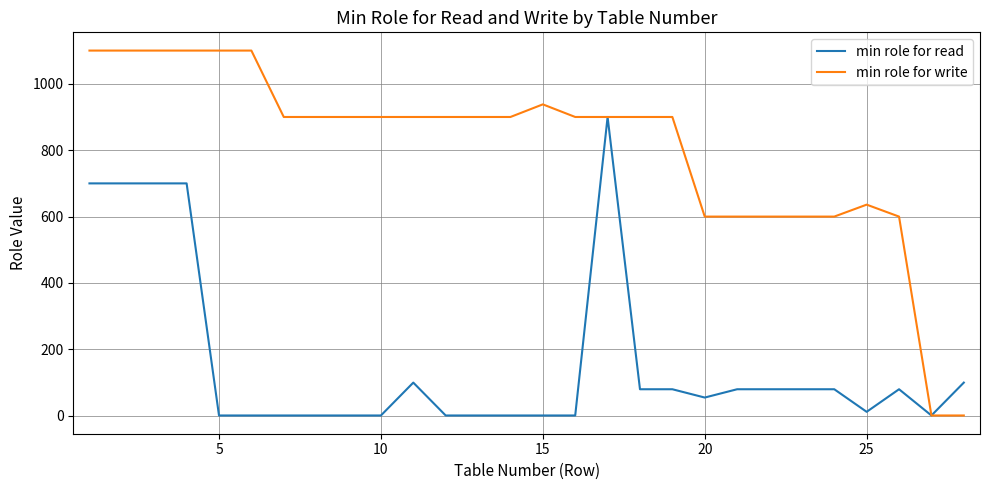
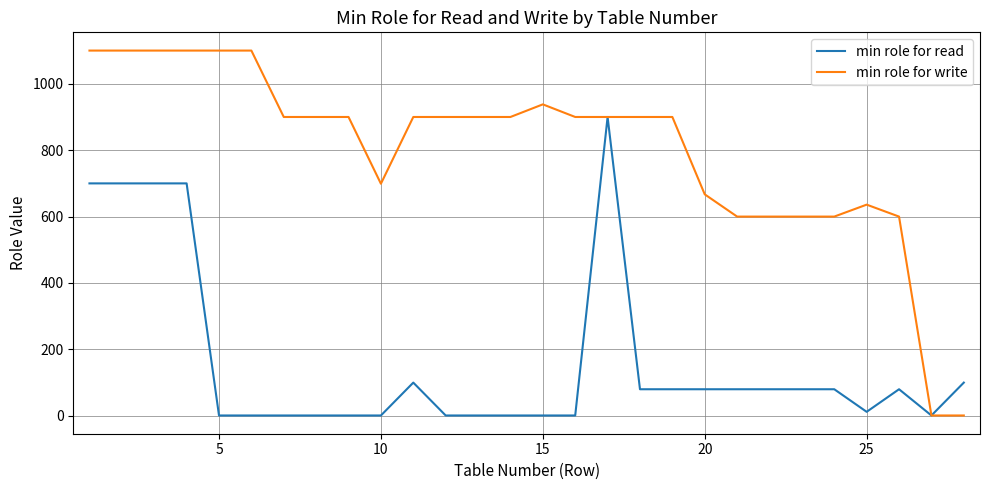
min role for write, 10: 900 -> 700
min role for read, 20: 60 -> 80
min role for write, 20: 600 -> 670
